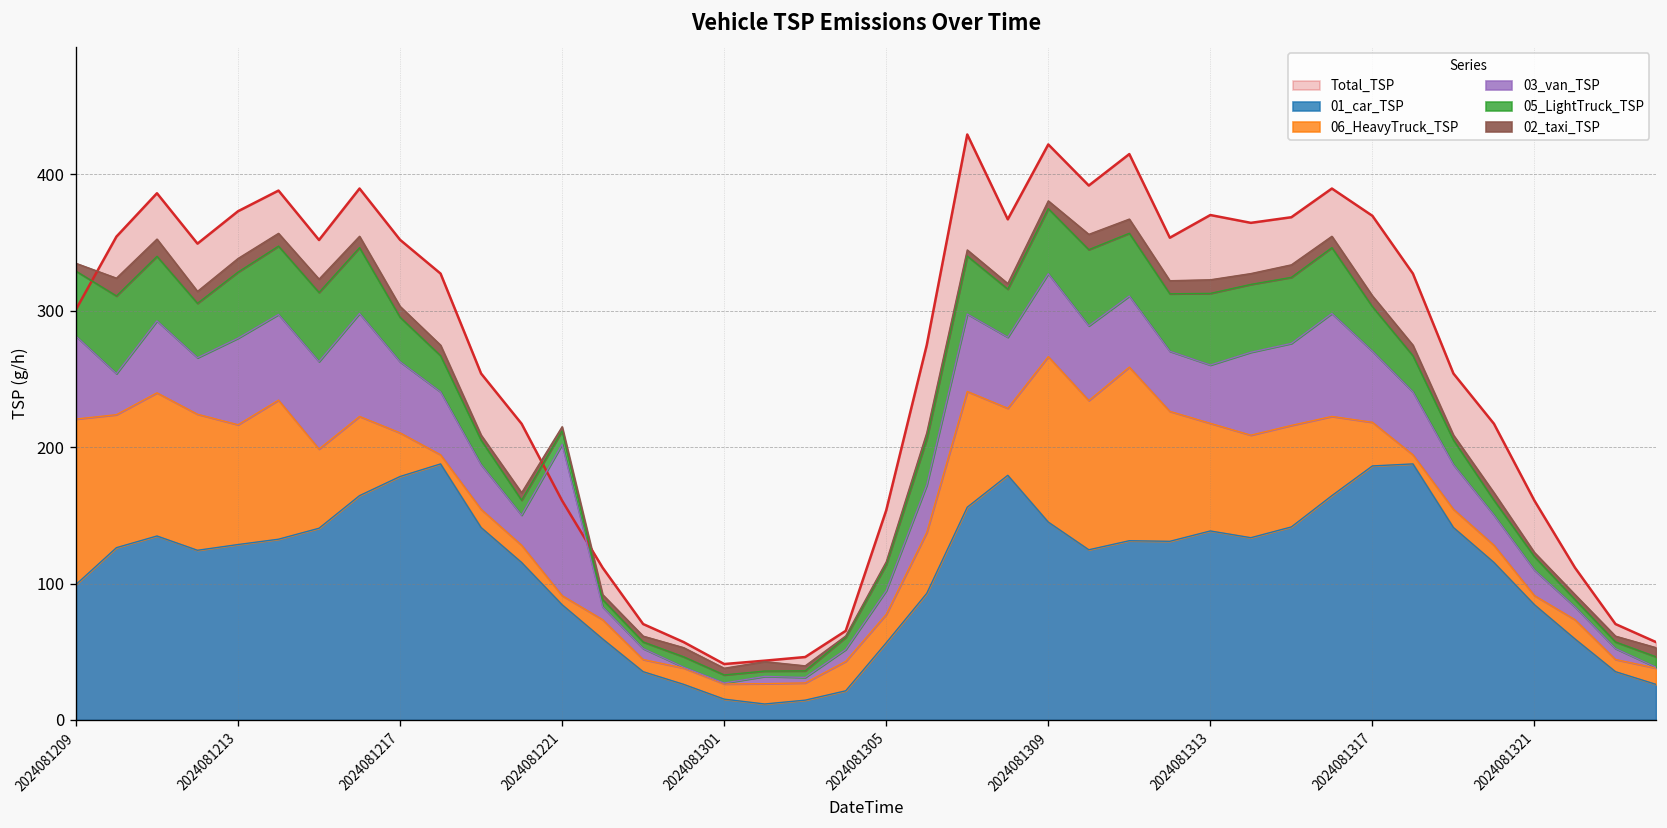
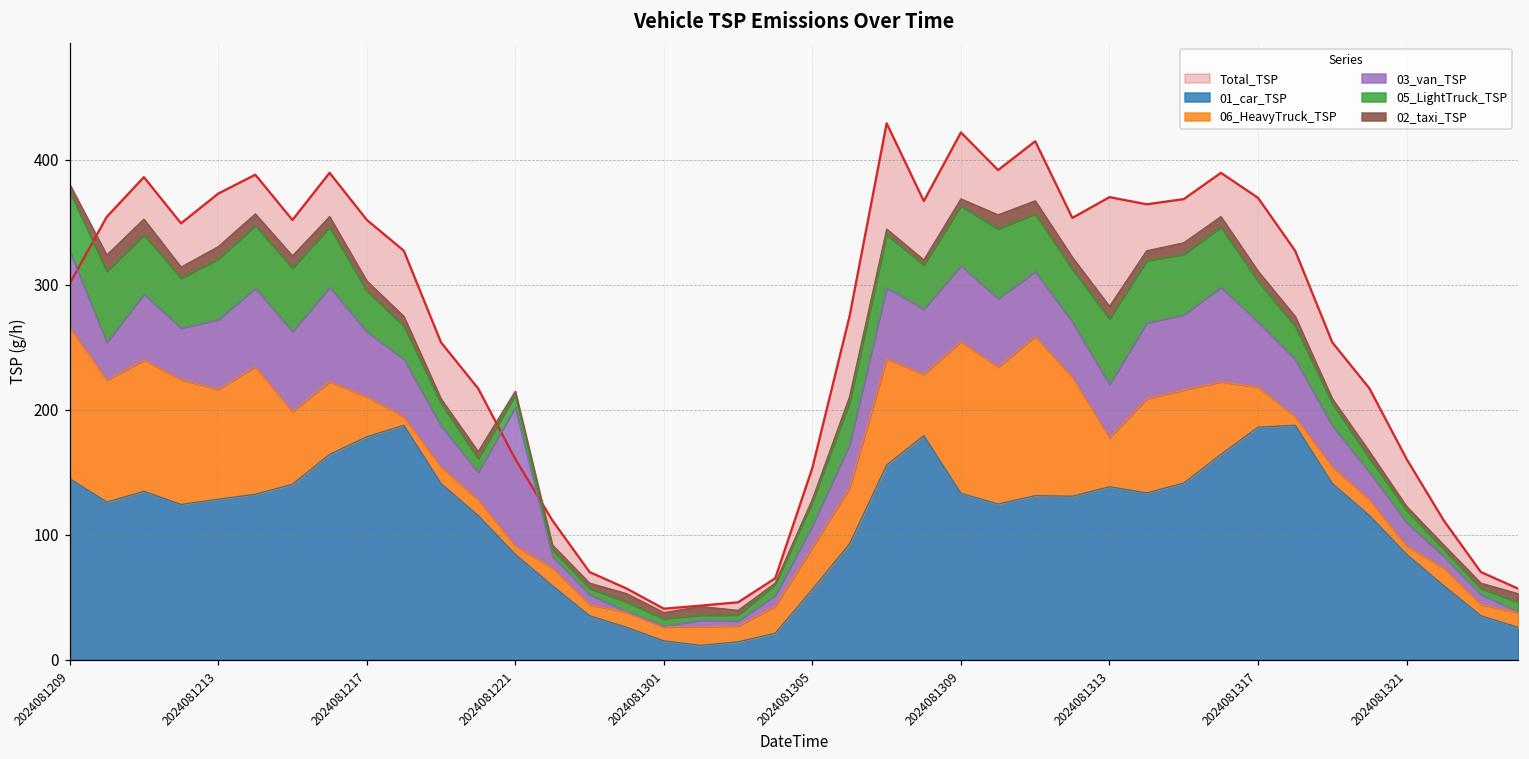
01_car_TSP, 2024081209: 99 -> 145
03_van_TSP, 2024081213: 63 -> 56
06_HeavyTruck_TSP, 2024081305: 21 -> 34
01_car_TSP, 2024081309: 145 -> 133
06_HeavyTruck_TSP, 2024081313: 79 -> 39
